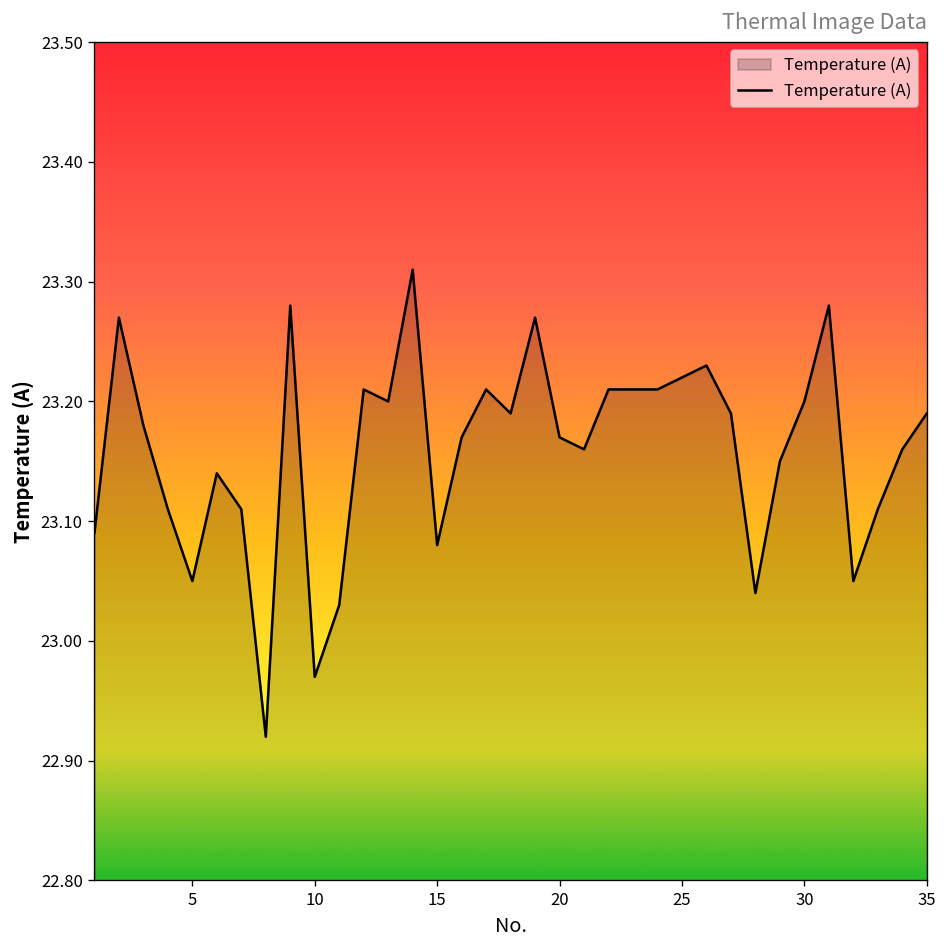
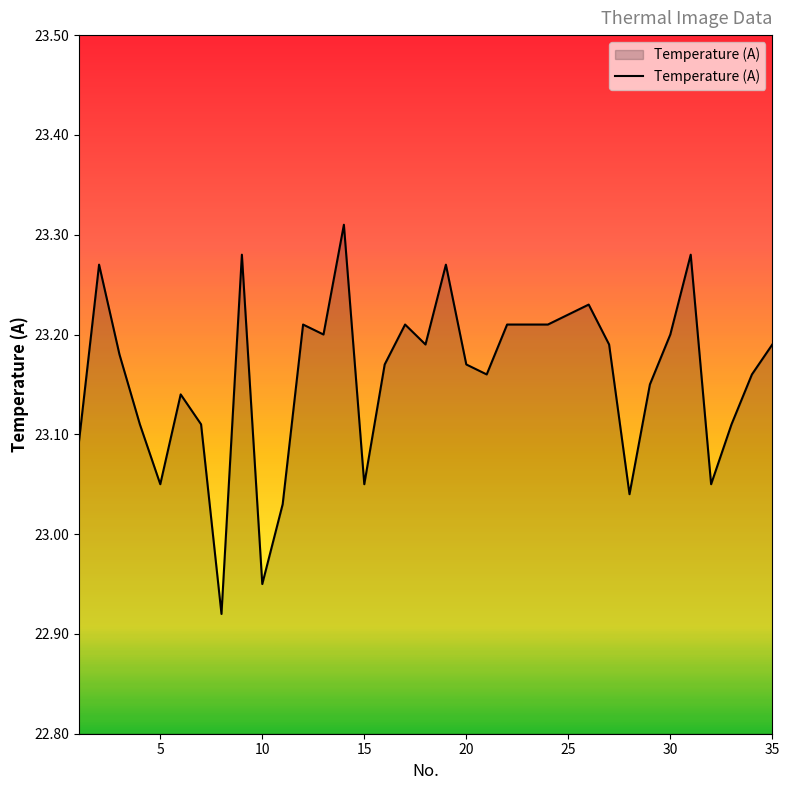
10: 22.97 -> 22.95
15: 23.08 -> 23.05
